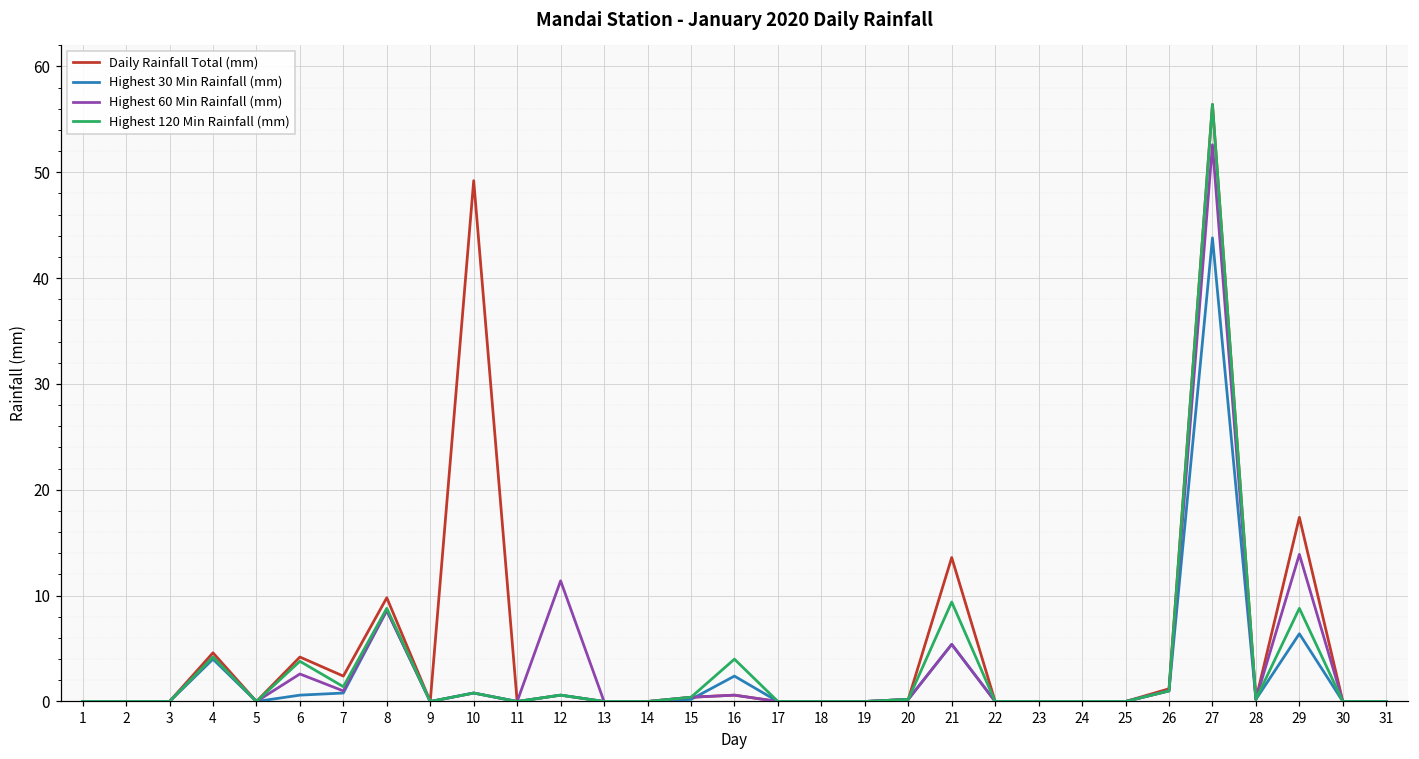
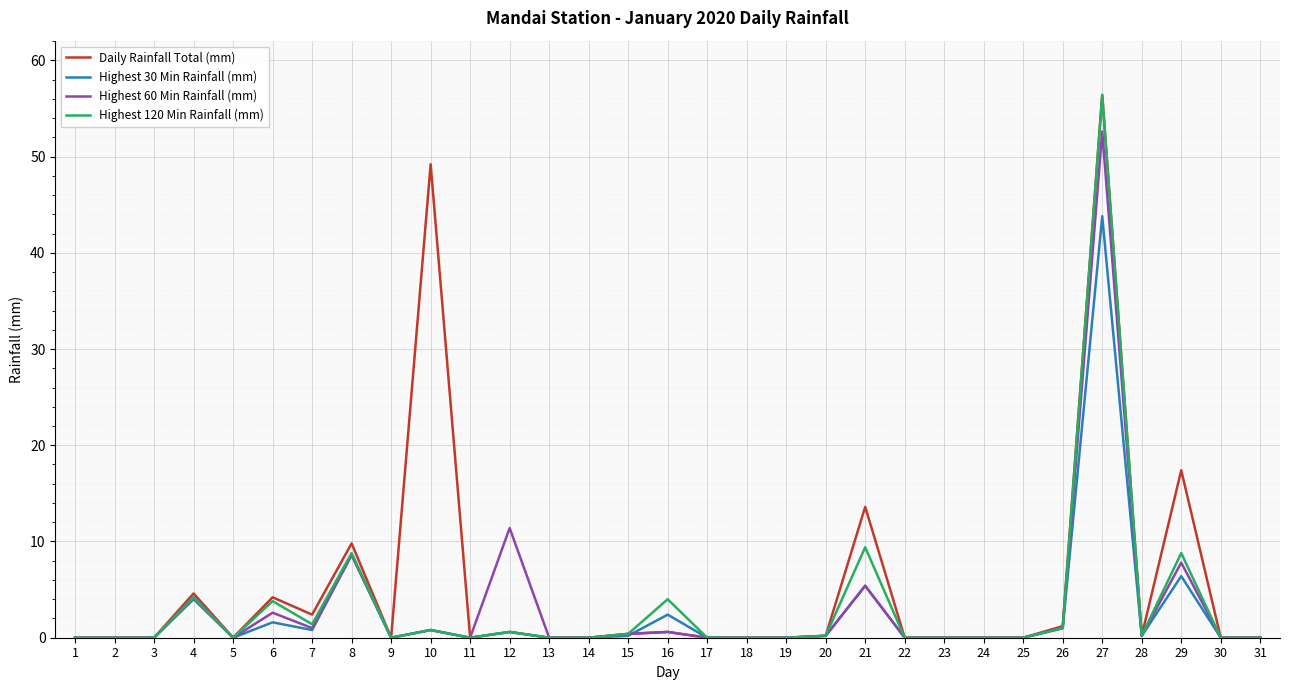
Highest 30 Min Rainfall (mm), 6: 1 -> 2
Highest 60 Min Rainfall (mm), 29: 14 -> 8
